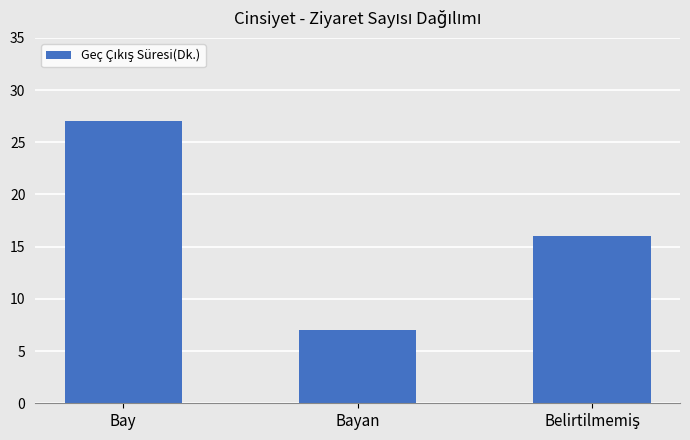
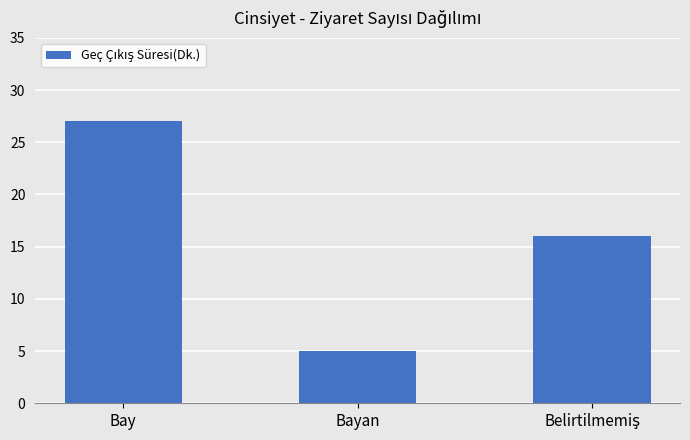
Bayan: 7 -> 5
